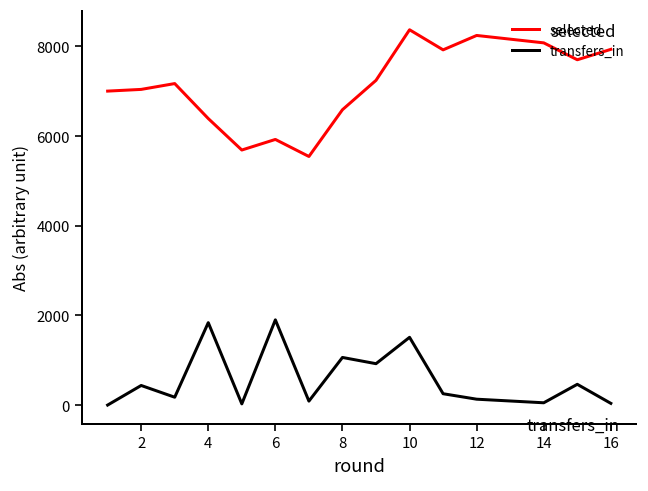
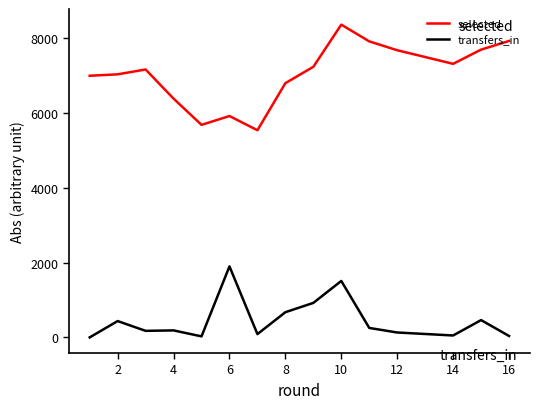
transfers_in, 4: 1800 -> 200
selected, 8: 6600 -> 6800
transfers_in, 8: 1100 -> 700
selected, 12: 8200 -> 7700
selected, 14: 8100 -> 7300
